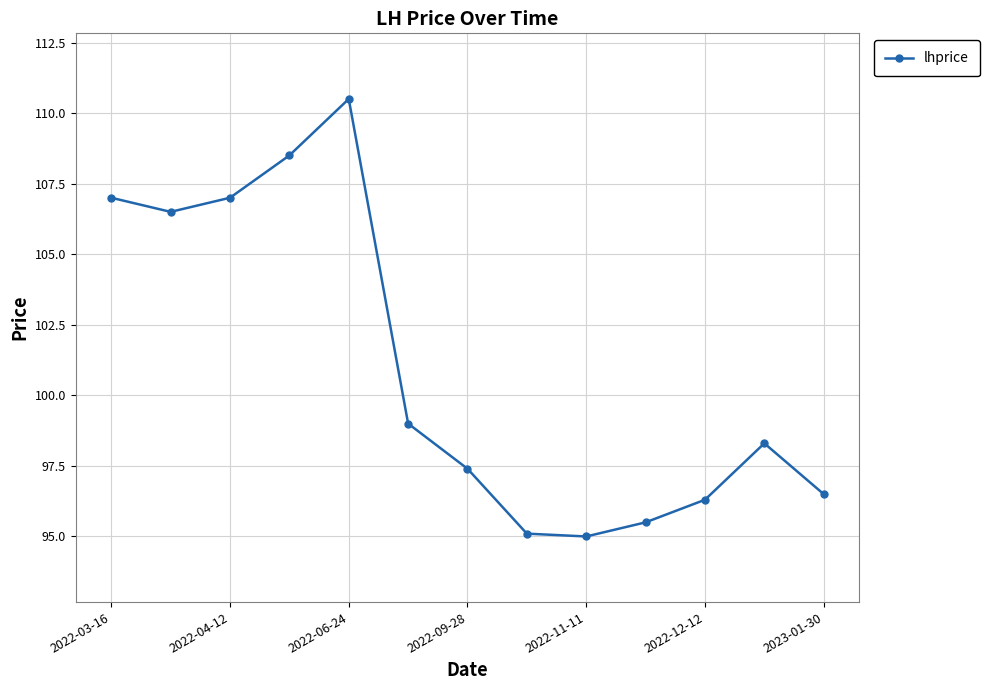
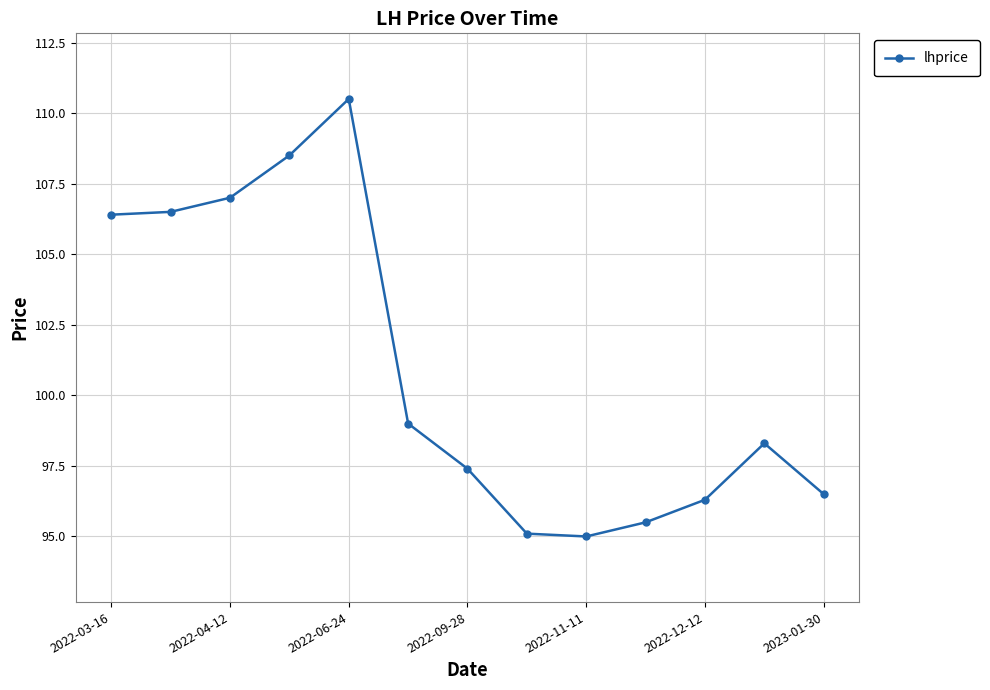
2022-03-16: 107.0 -> 106.4
